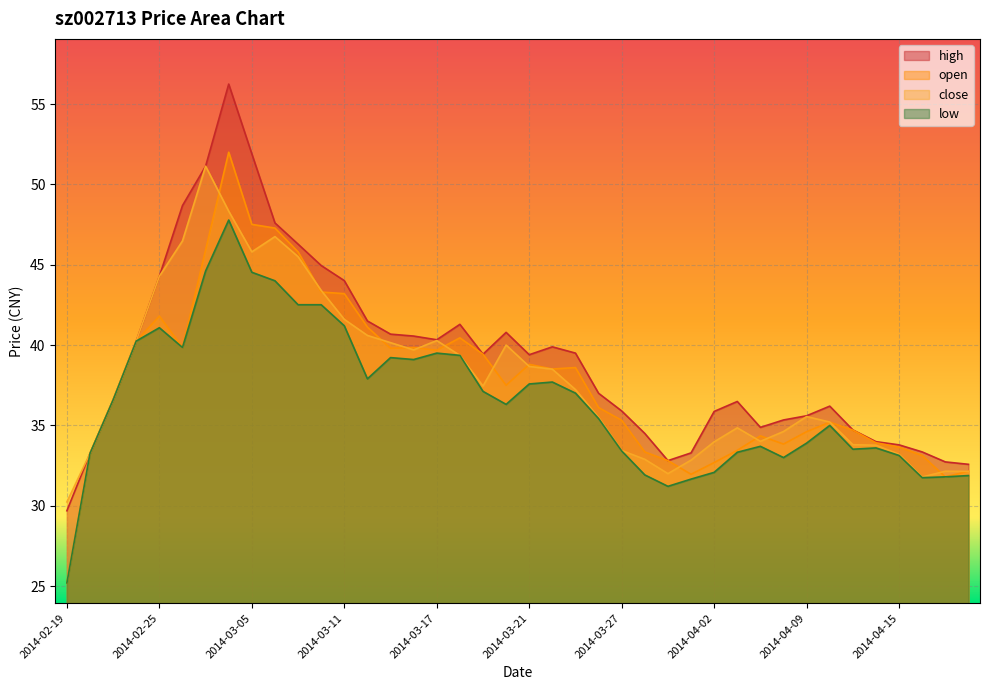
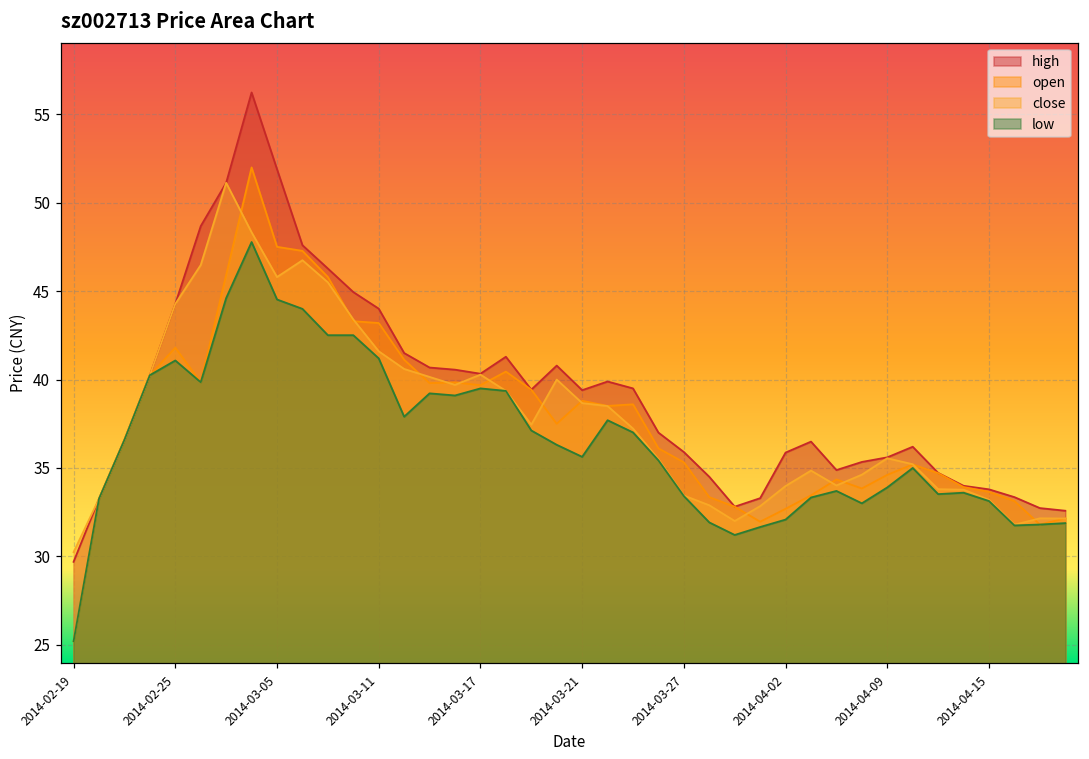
low, 2014-03-21: 37.6 -> 35.6
